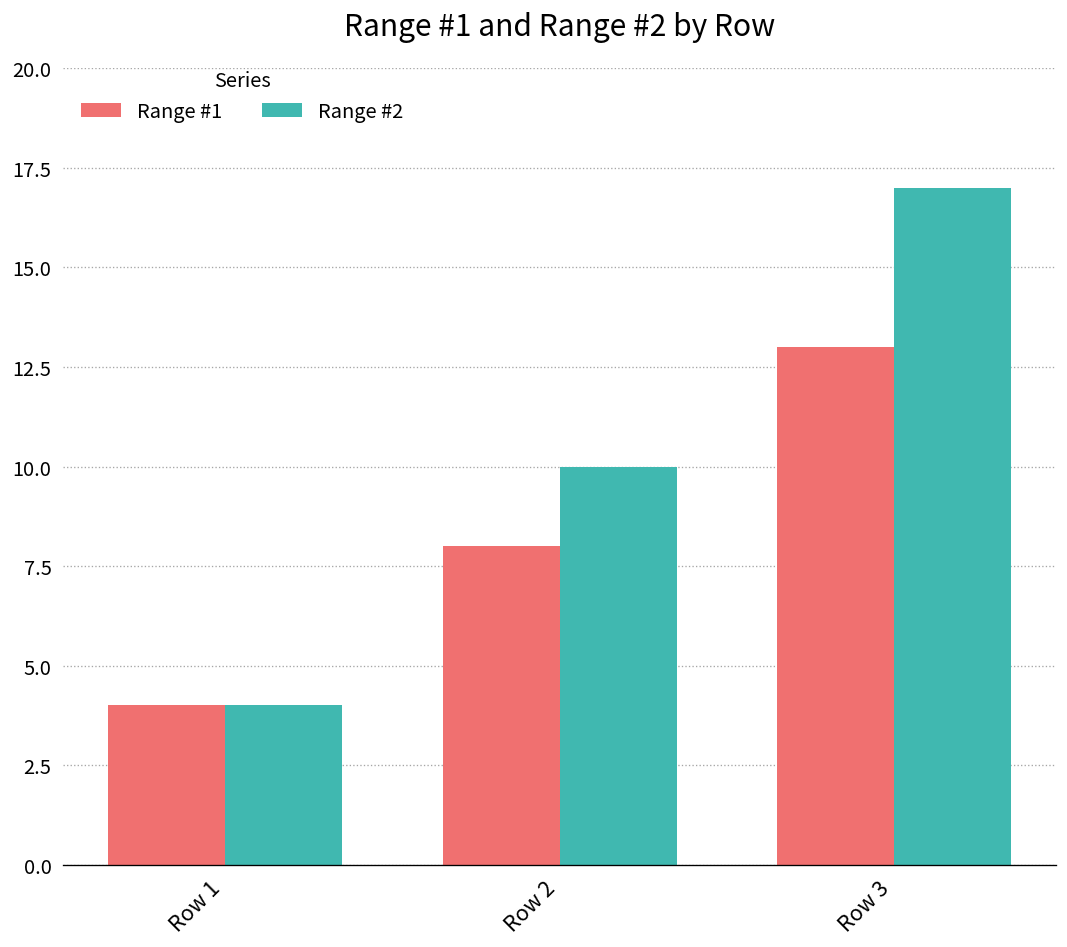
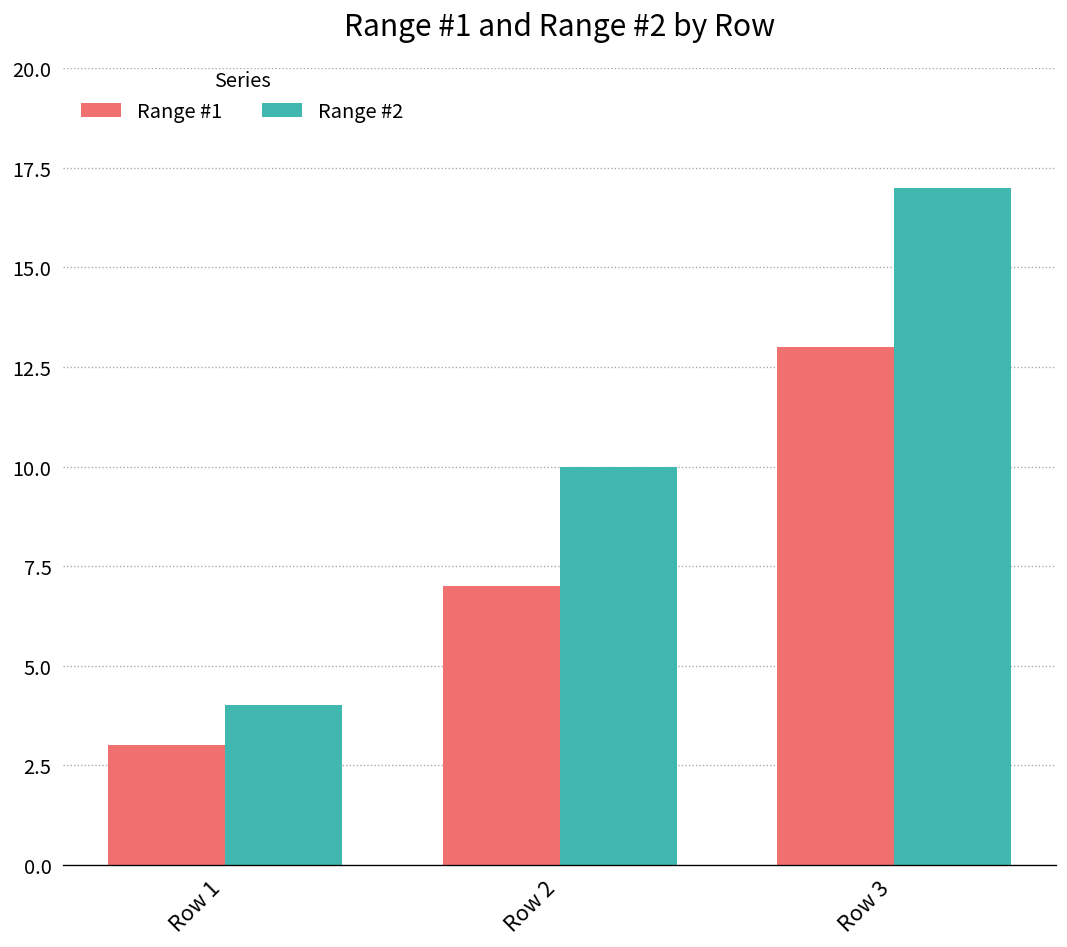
Range #1, Row 1: 4 -> 3
Range #1, Row 2: 8 -> 7
